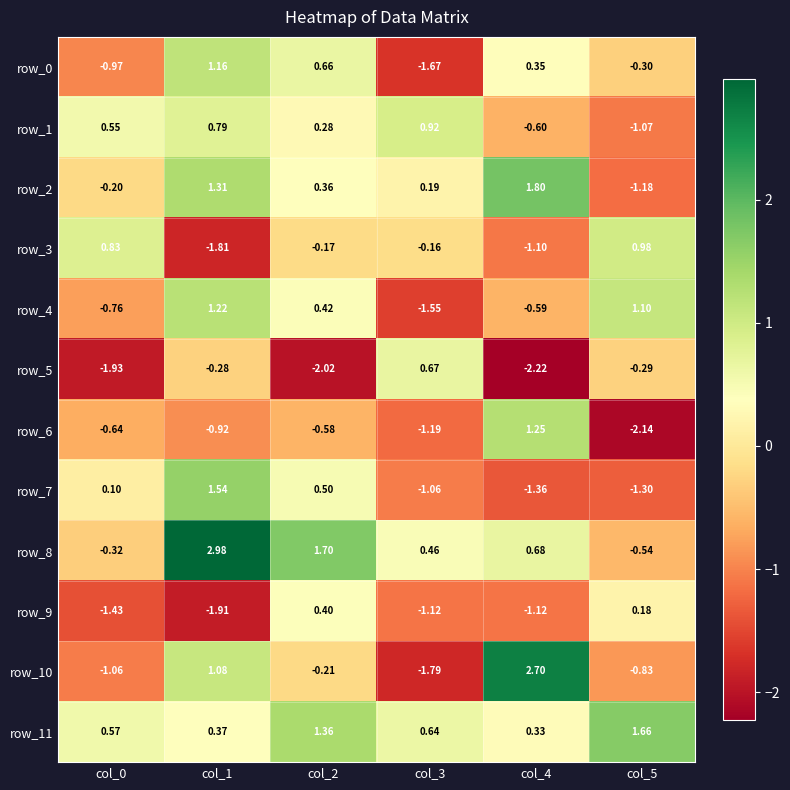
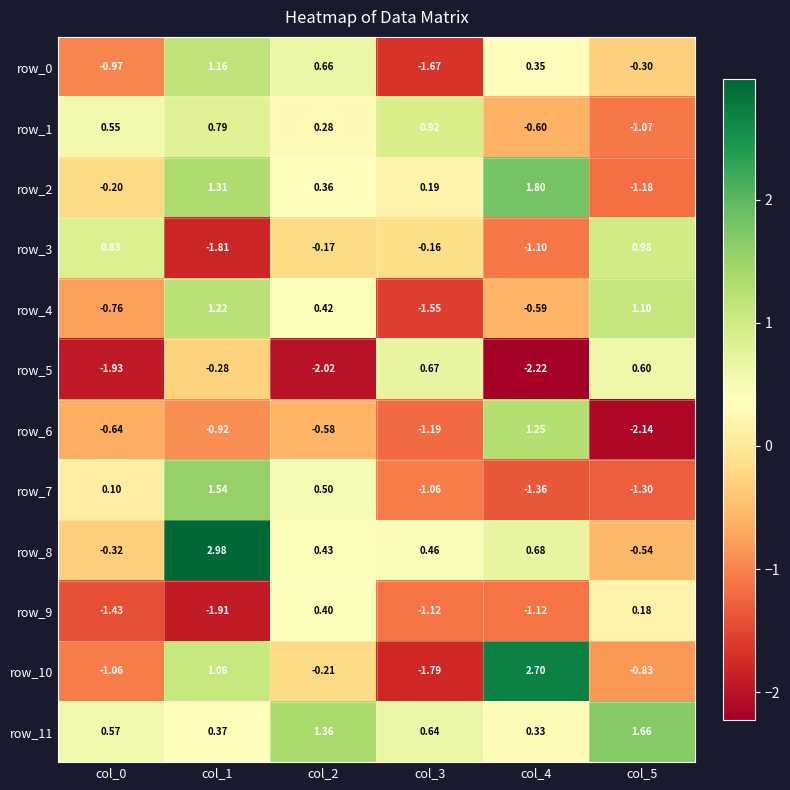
row_5, col_5: -0.29 -> 0.60
row_8, col_2: 1.70 -> 0.43
